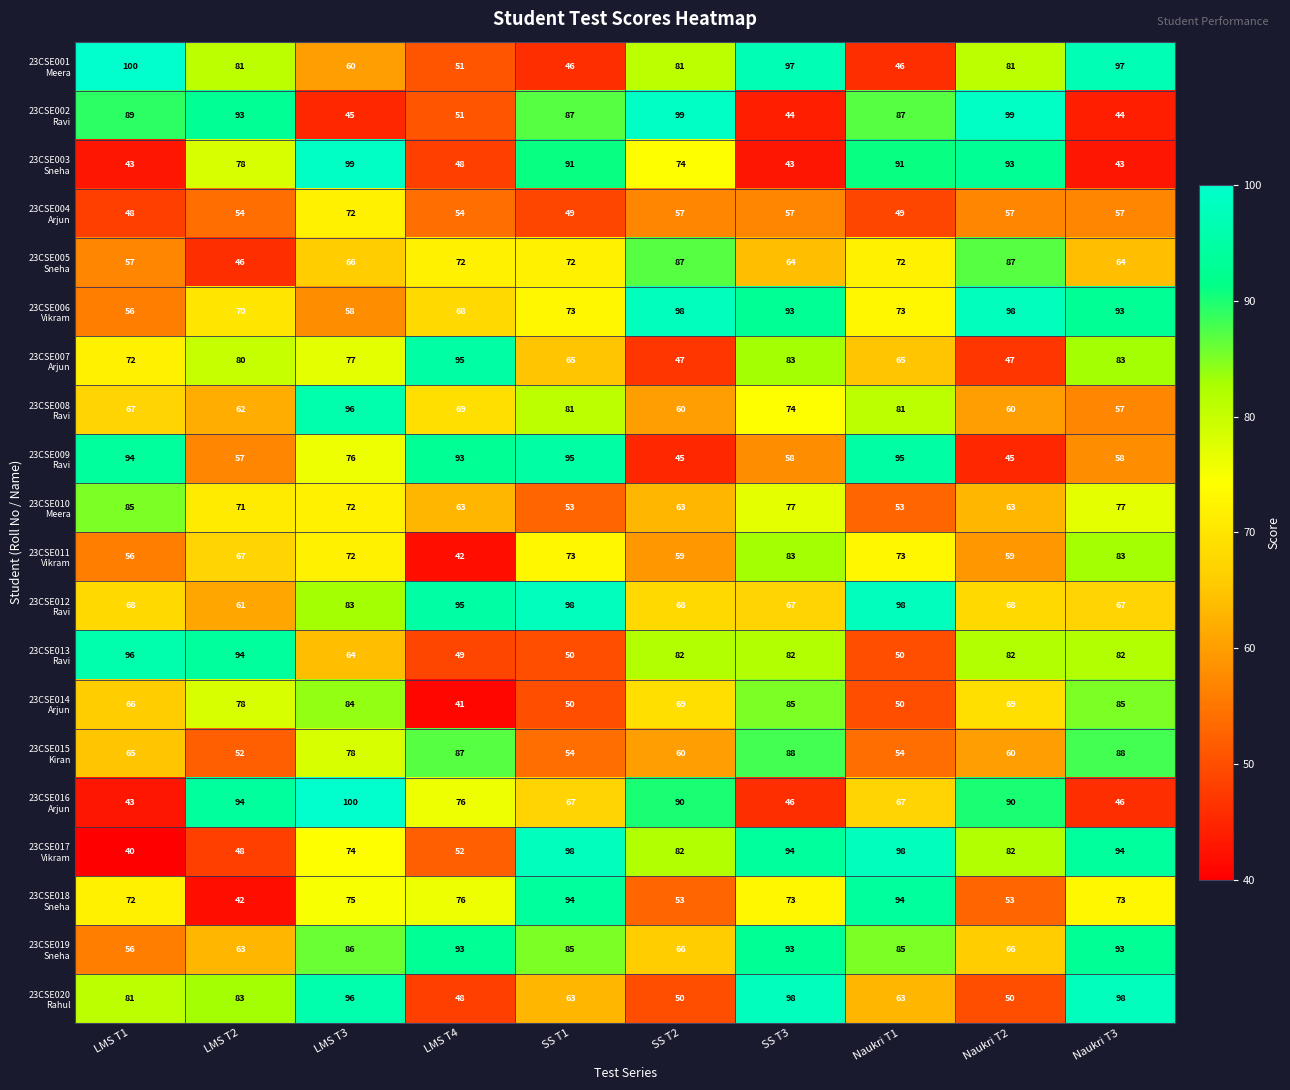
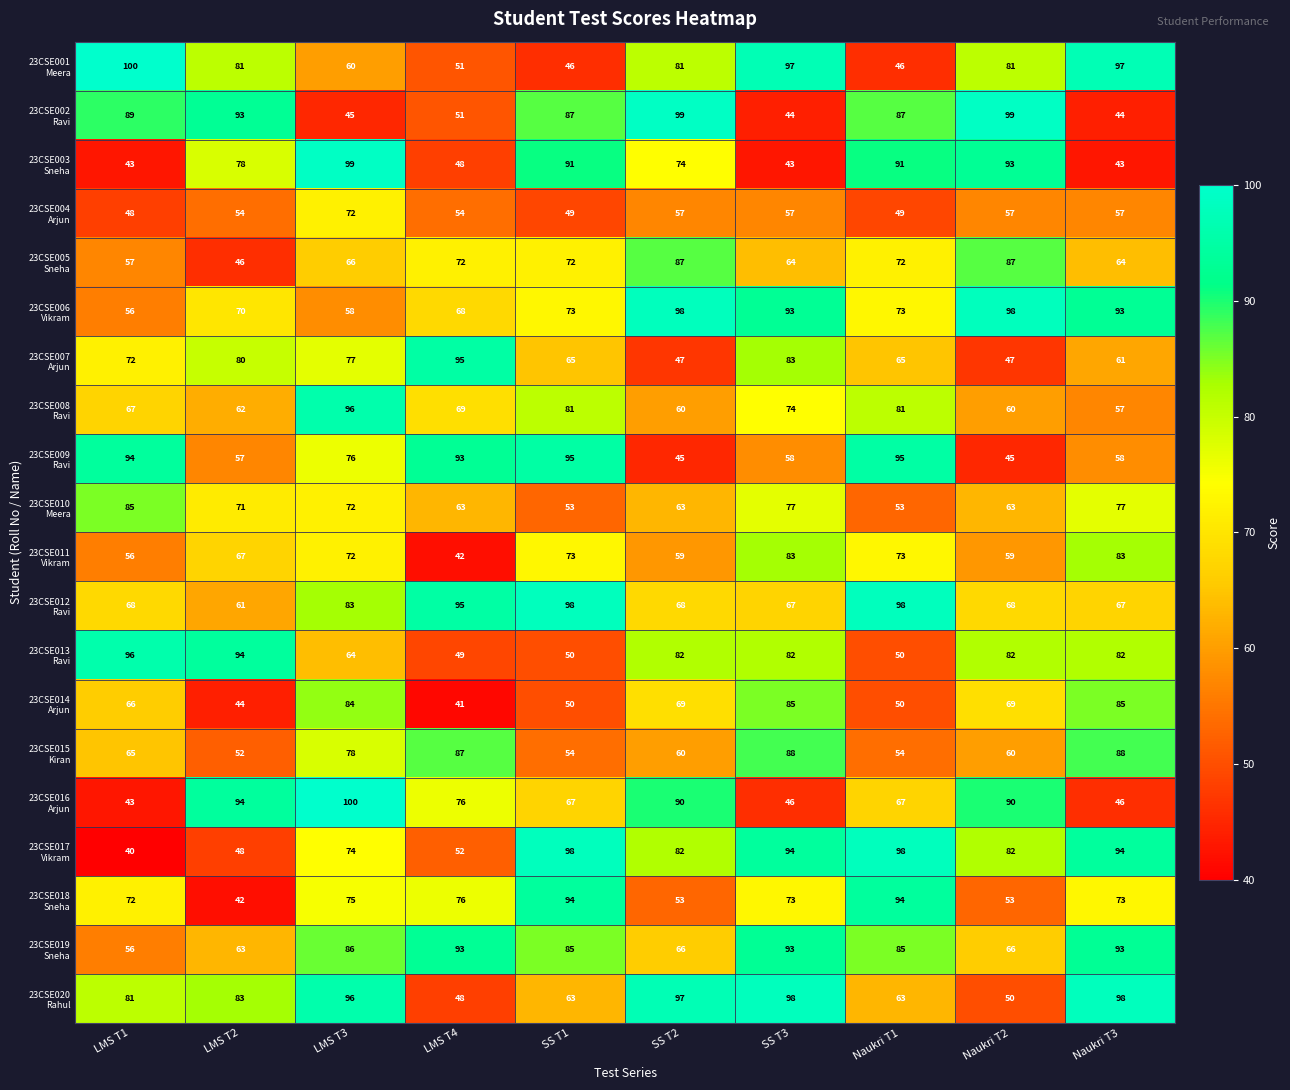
23CSE007 Arjun, Naukri T3: 83 -> 61
23CSE014 Arjun, LMS T2: 78 -> 44
23CSE020 Rahul, SS T2: 50 -> 97
